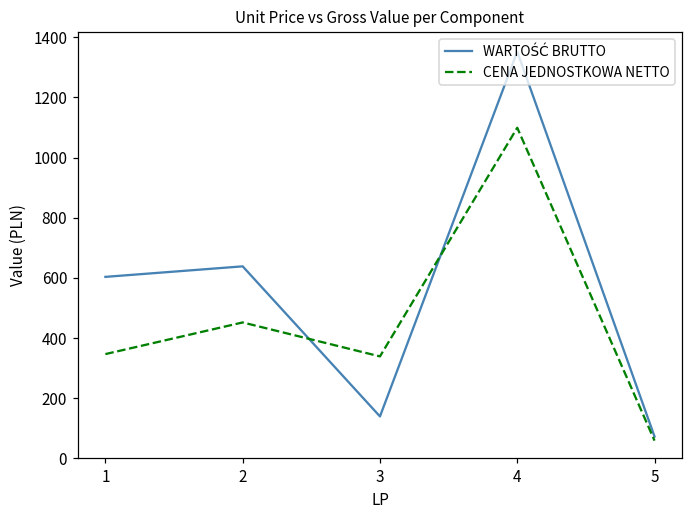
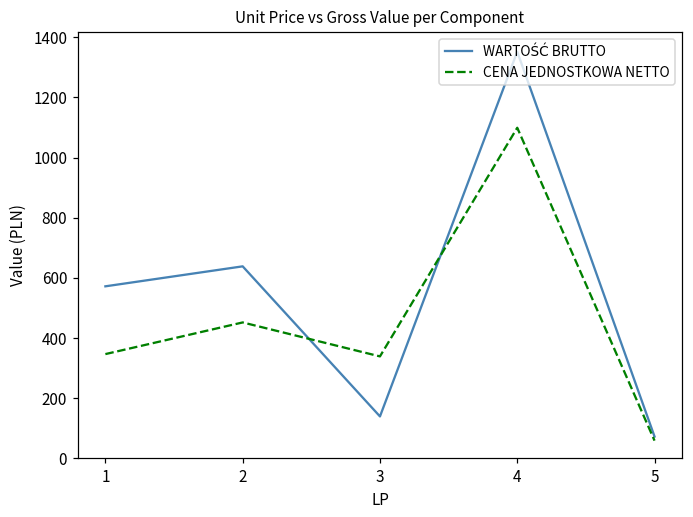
WARTOŚĆ BRUTTO, 1: 600 -> 570
